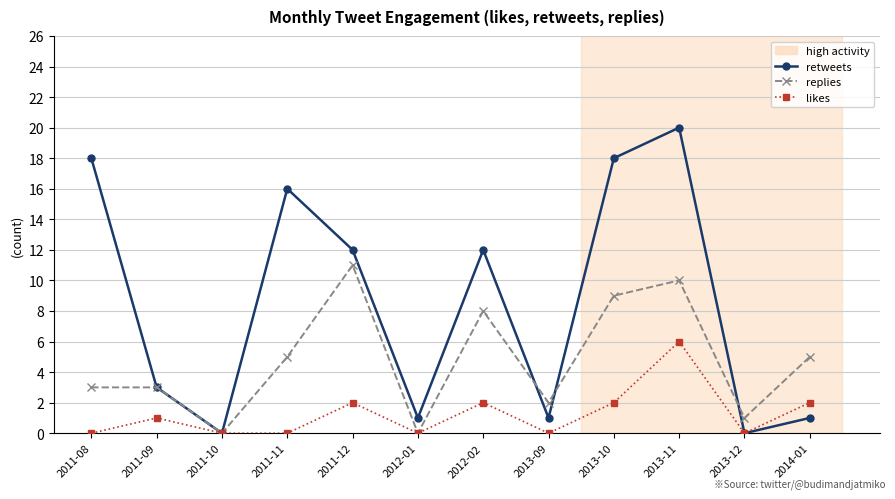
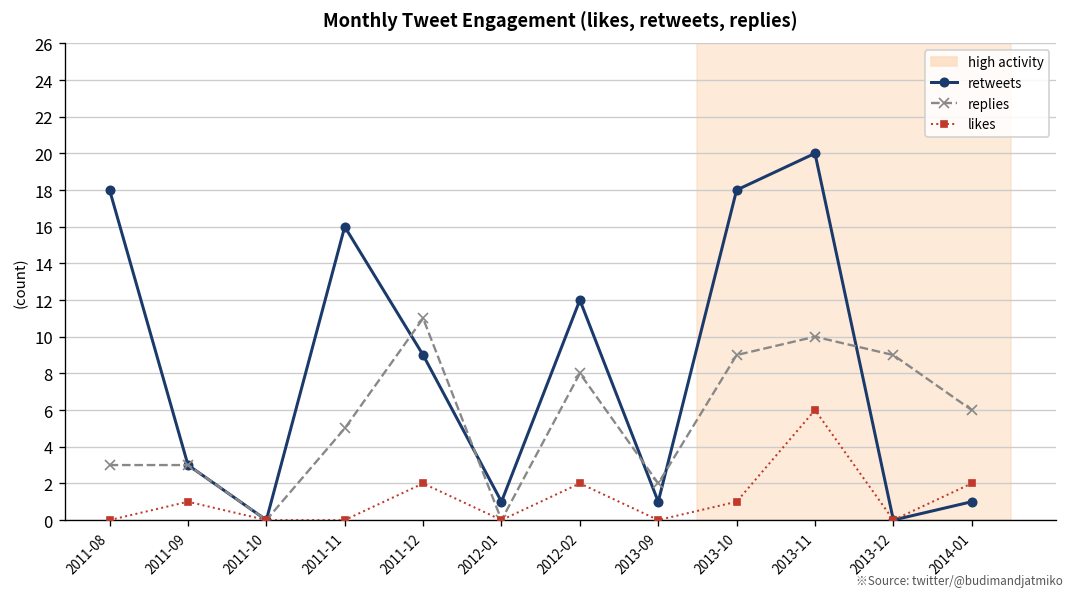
retweets, 2011-12: 12 -> 9
likes, 2013-10: 2 -> 1
replies, 2013-12: 1 -> 9
replies, 2014-01: 5 -> 6
